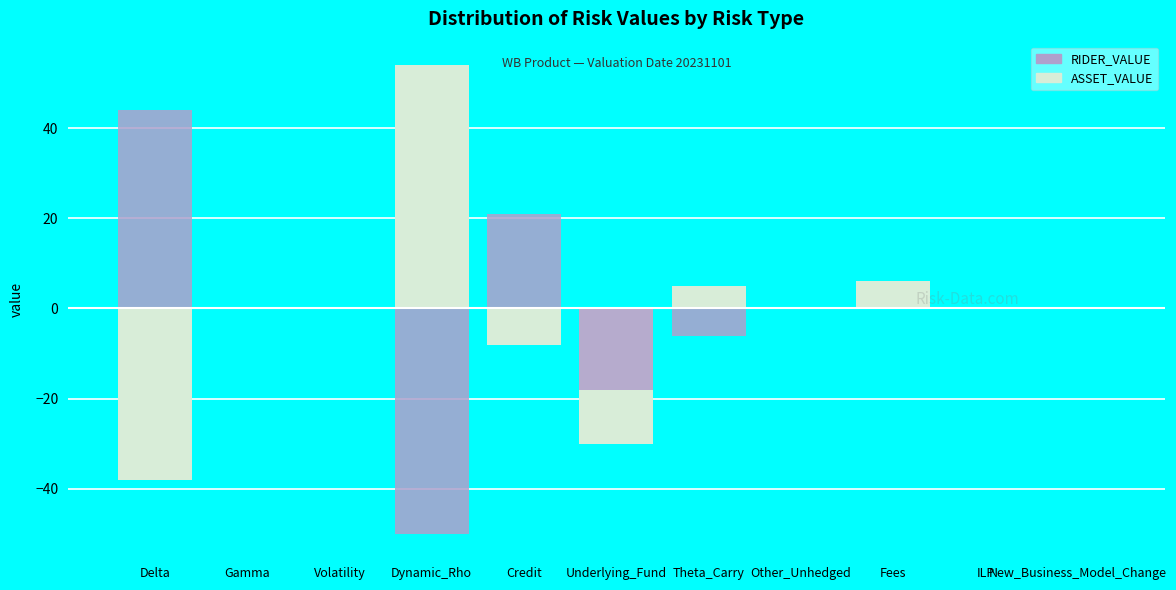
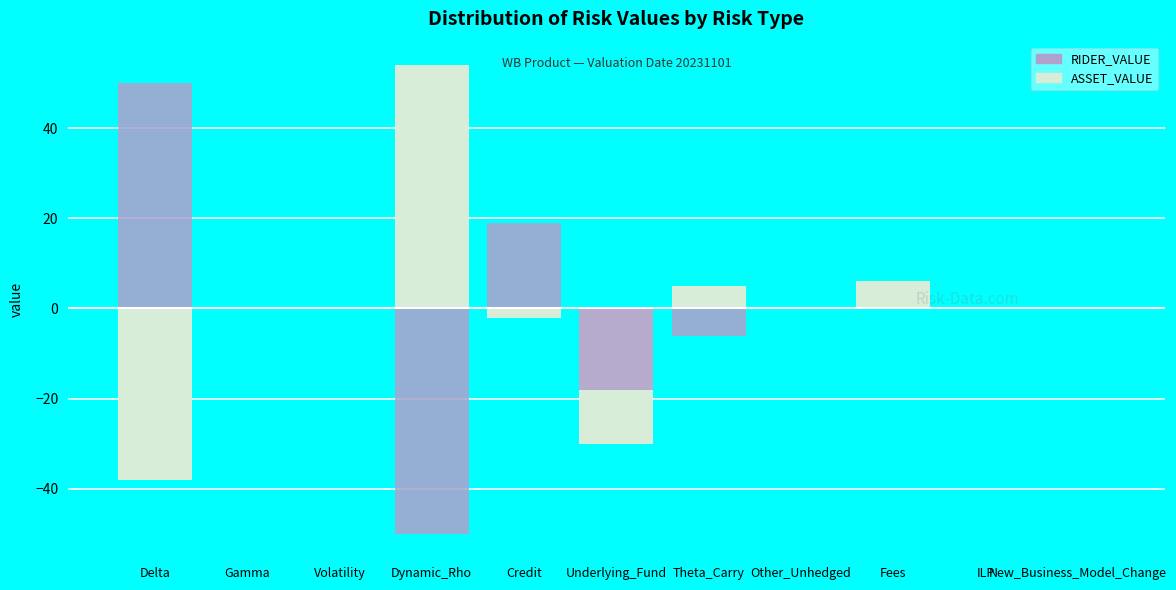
RIDER_VALUE, Delta: 44 -> 50
ASSET_VALUE, Credit: -8 -> -2
RIDER_VALUE, Credit: 21 -> 19
